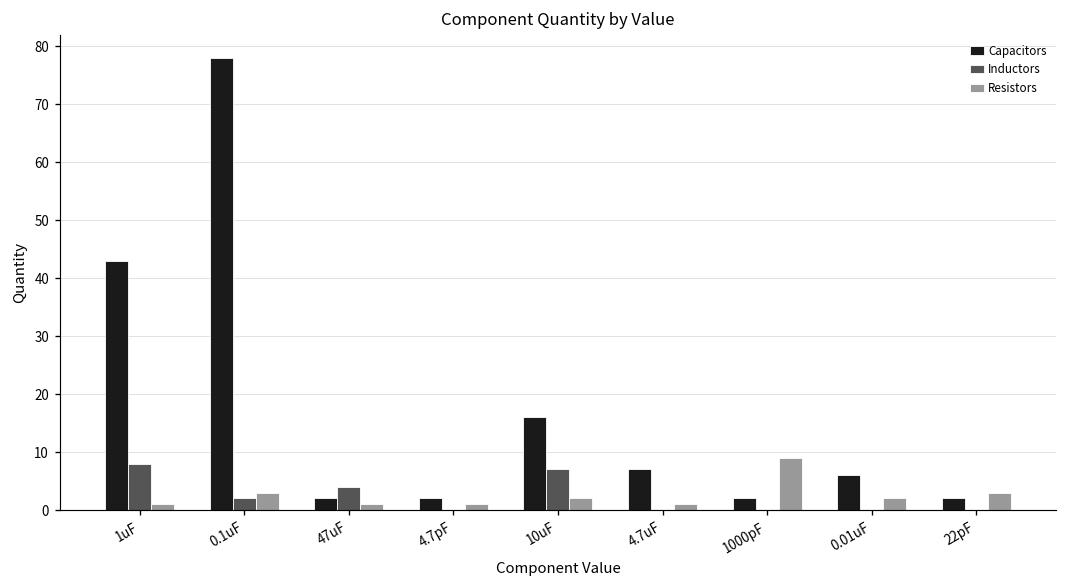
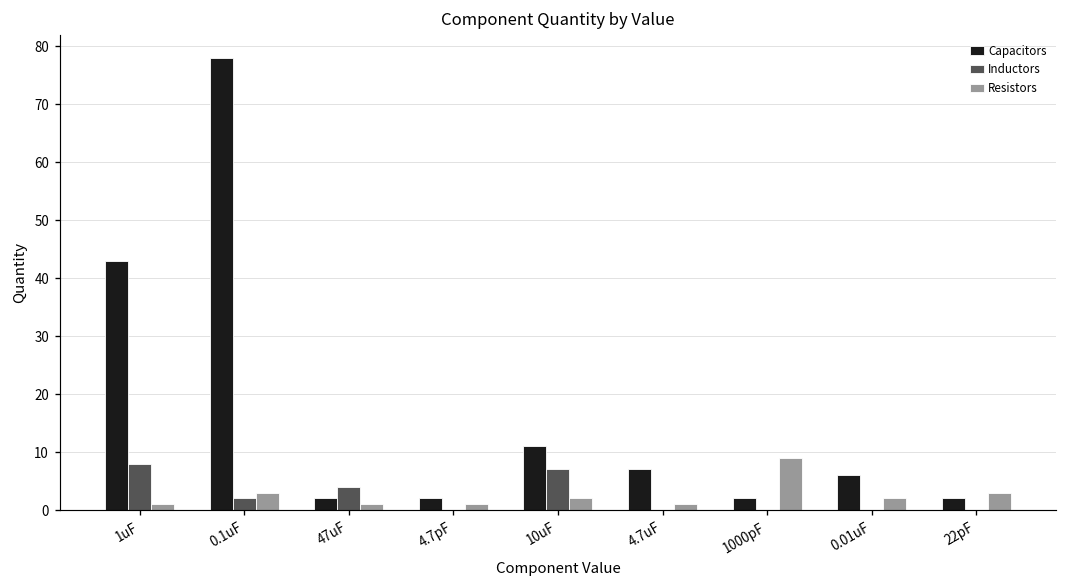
Capacitors, 10uF: 16 -> 11
